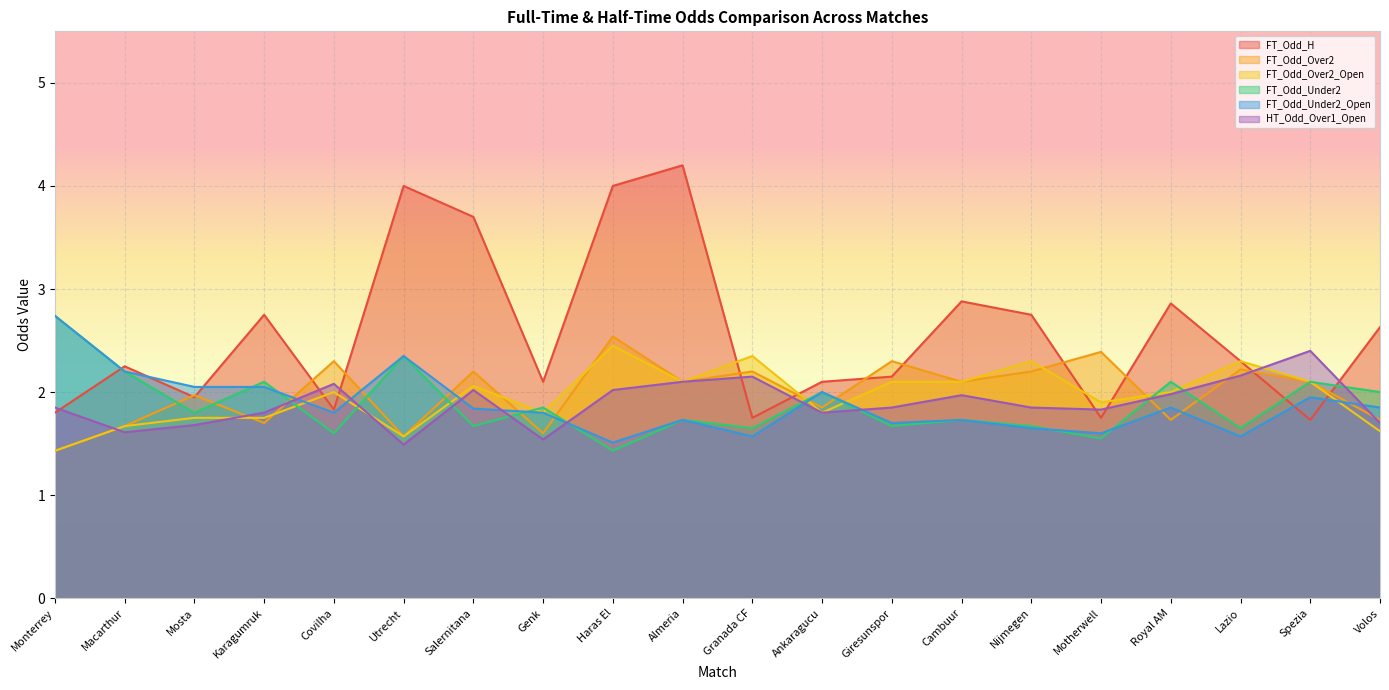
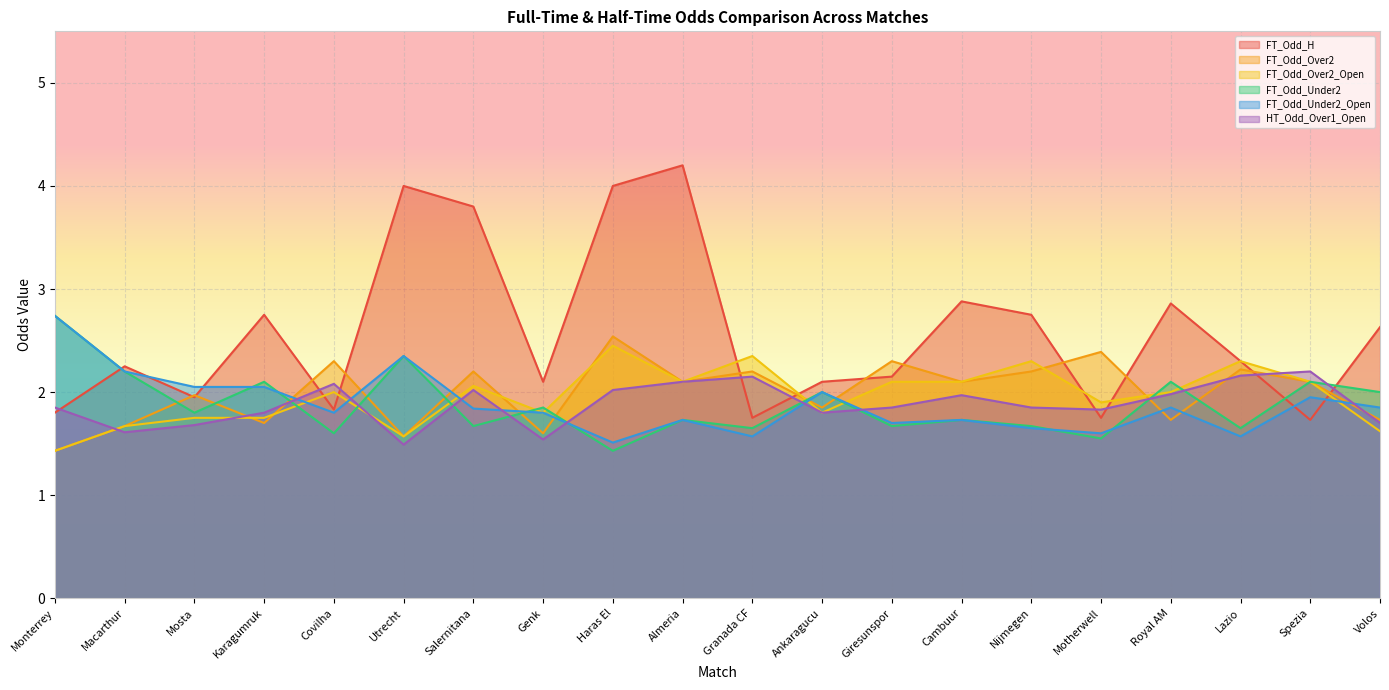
FT_Odd_H, Salernitana: 3.7 -> 3.8
HT_Odd_Over1_Open, Spezia: 2.4 -> 2.2
